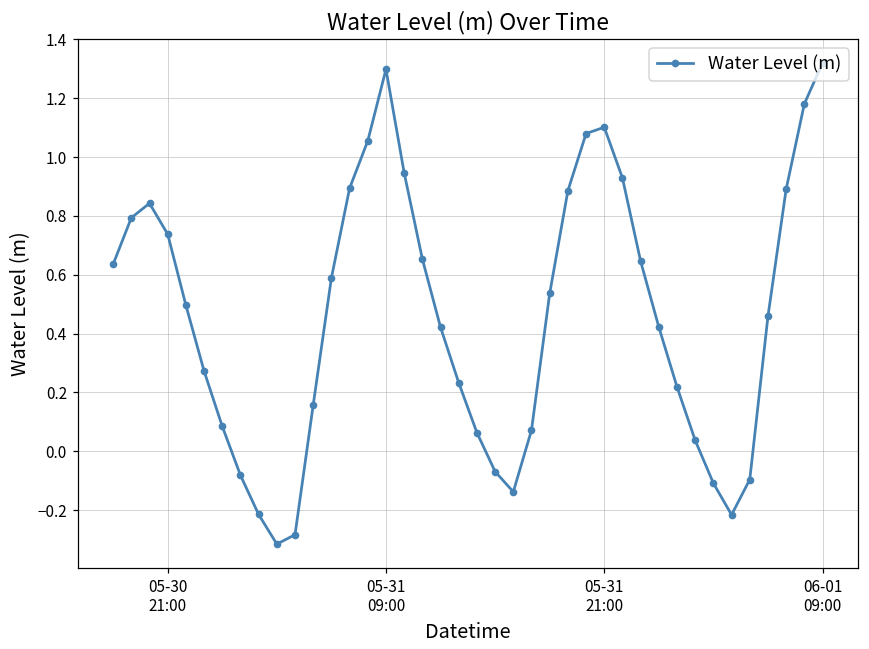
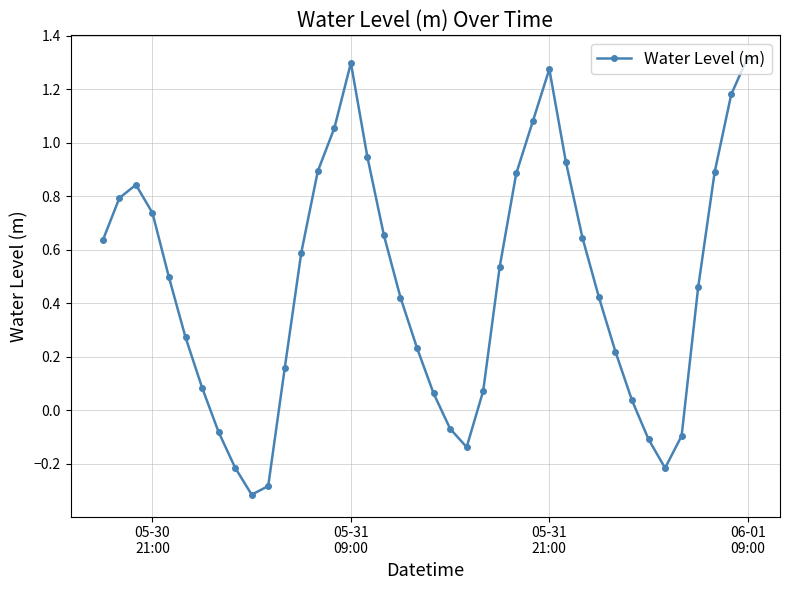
05-31 21:00: 1.10 -> 1.28
